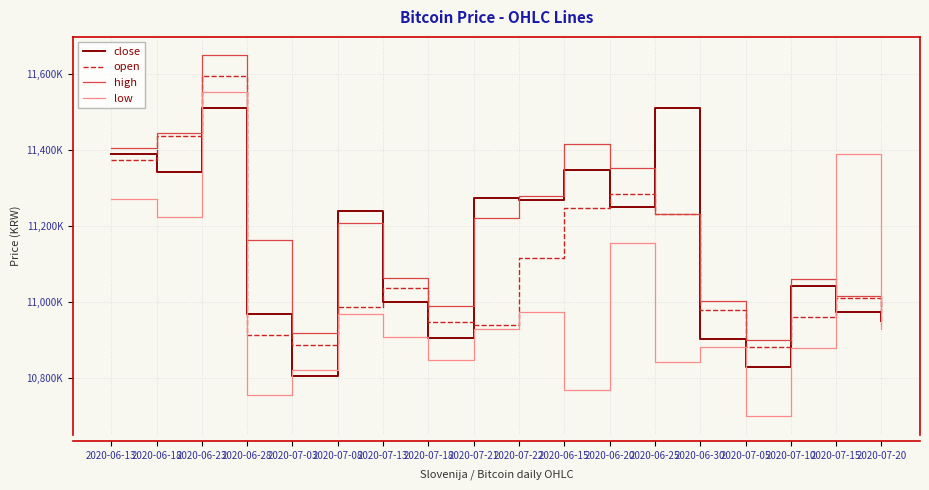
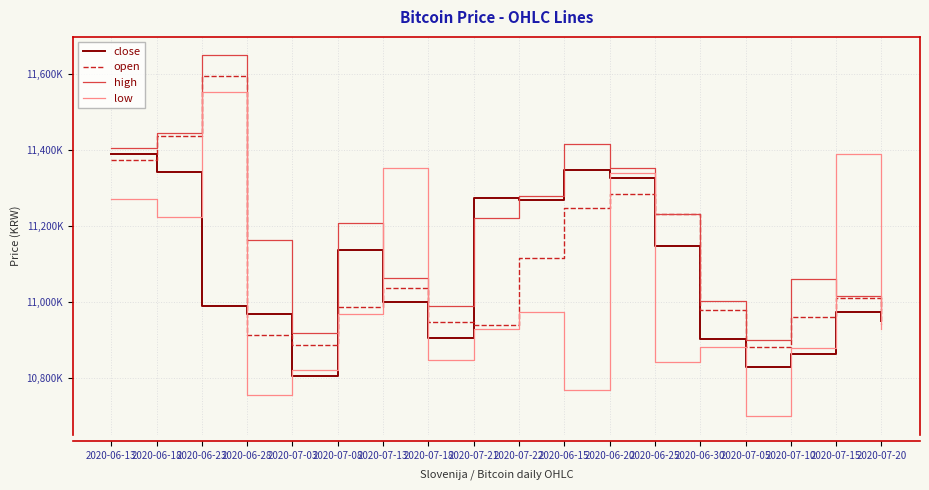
close, 2020-06-23: 11,510,000 -> 10,990,000
close, 2020-07-08: 11,240,000 -> 11,140,000
low, 2020-07-13: 10,910,000 -> 11,350,000
close, 2020-06-20: 11,250,000 -> 11,330,000
low, 2020-06-20: 11,160,000 -> 11,340,000
close, 2020-06-25: 11,510,000 -> 11,150,000
close, 2020-07-10: 11,040,000 -> 10,860,000
